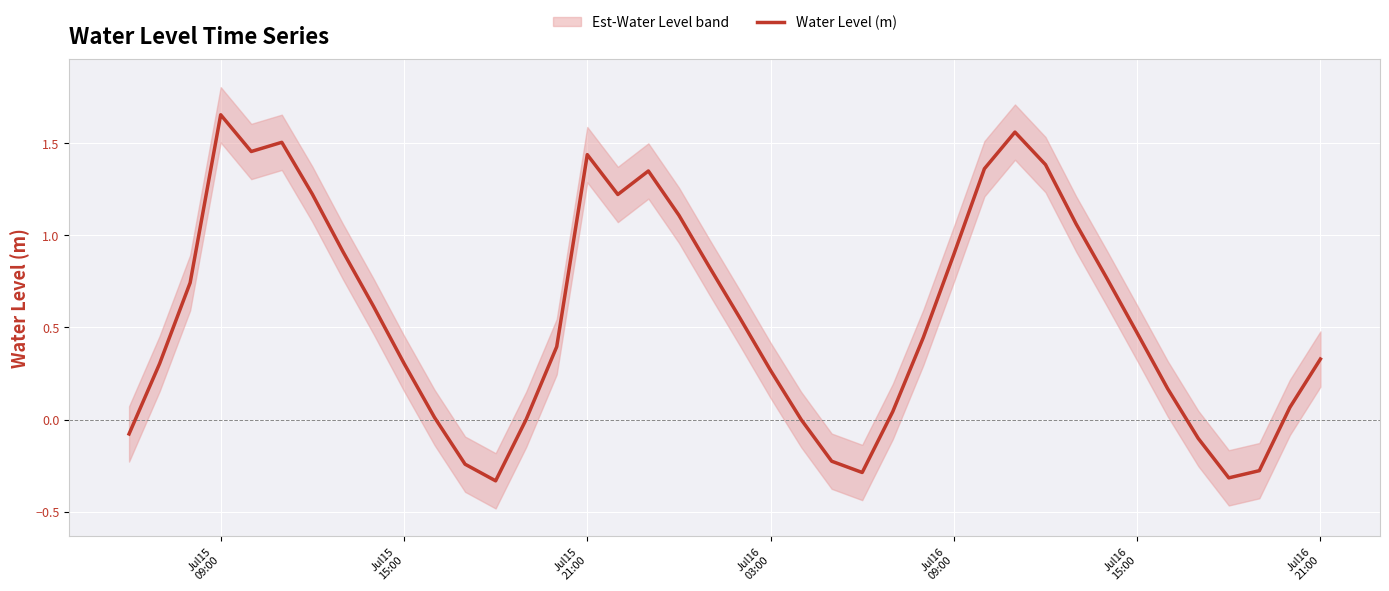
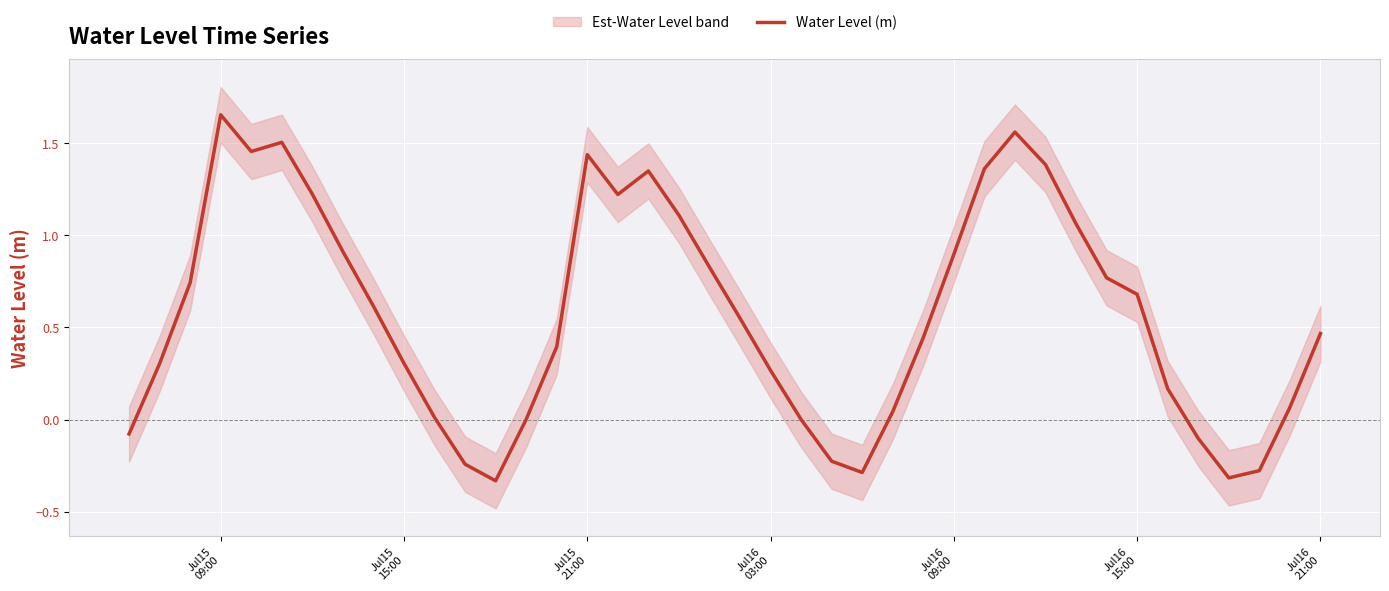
Water Level (m), Jul16 15:00: 0.47 -> 0.68
Water Level (m), Jul16 21:00: 0.33 -> 0.47
